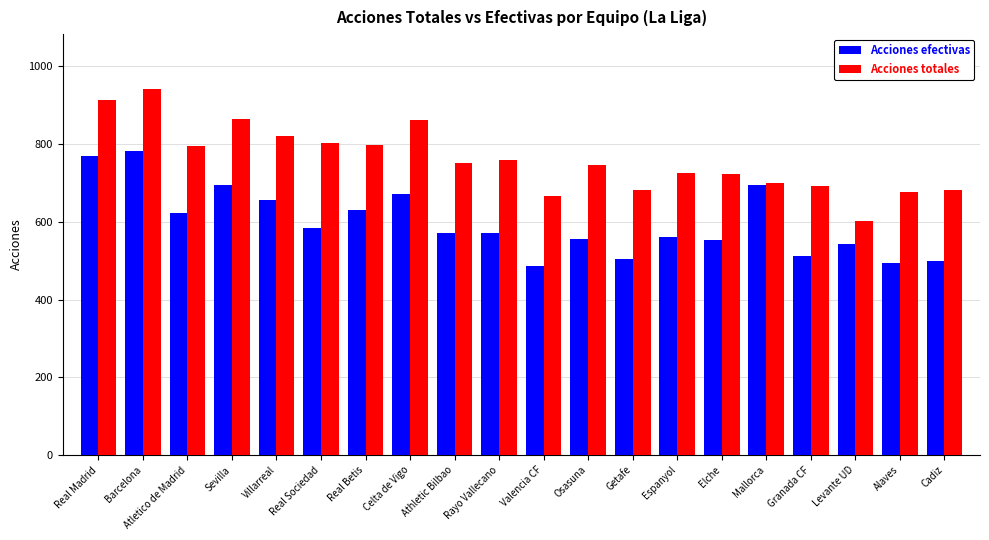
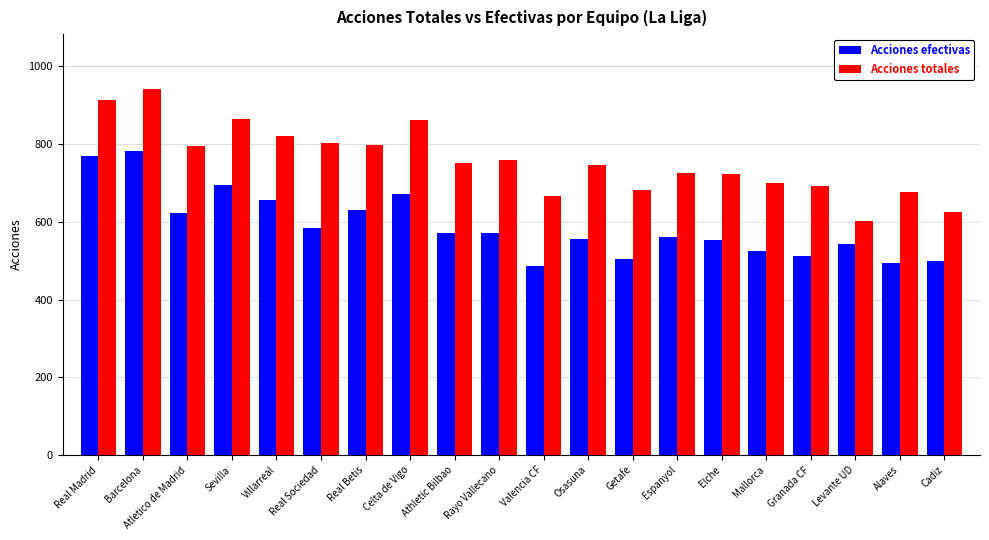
Acciones efectivas, Mallorca: 690 -> 530
Acciones totales, Cadiz: 680 -> 630
